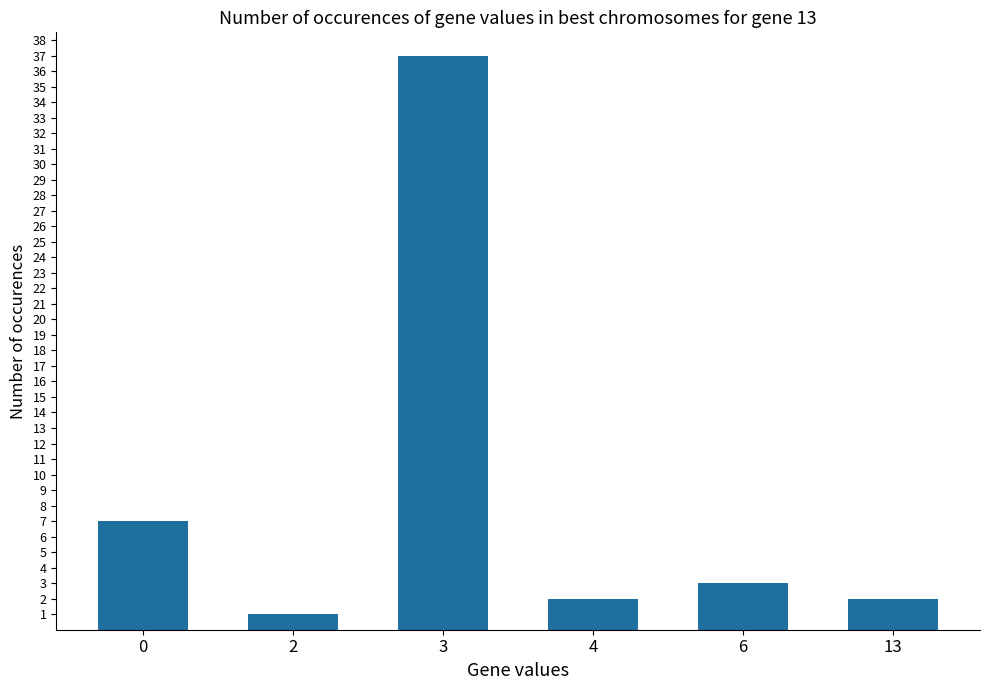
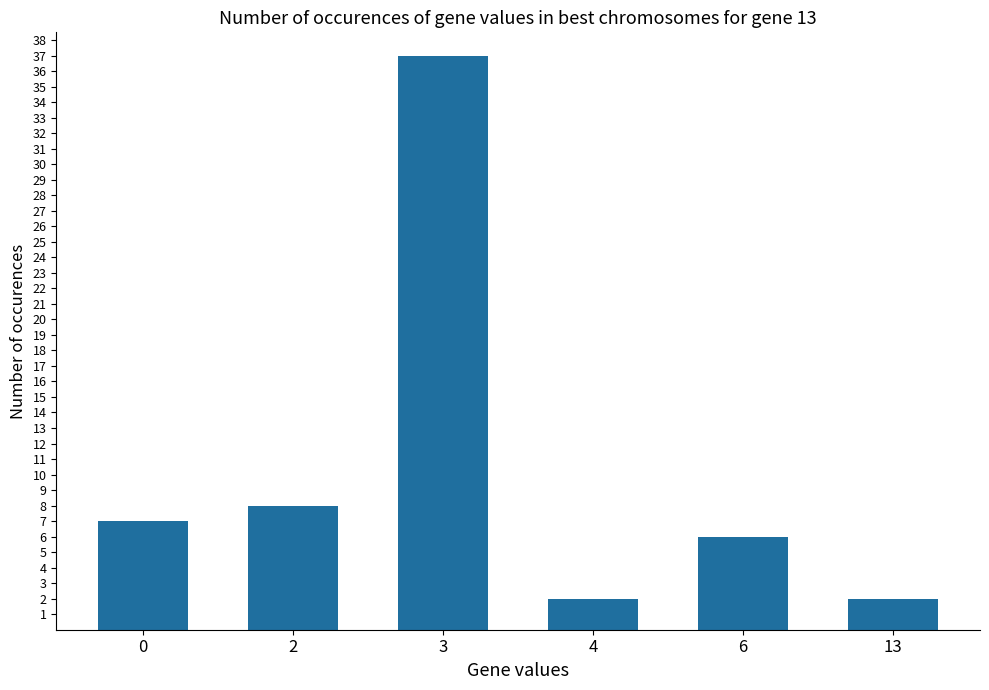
2: 1 -> 8
6: 3 -> 6
